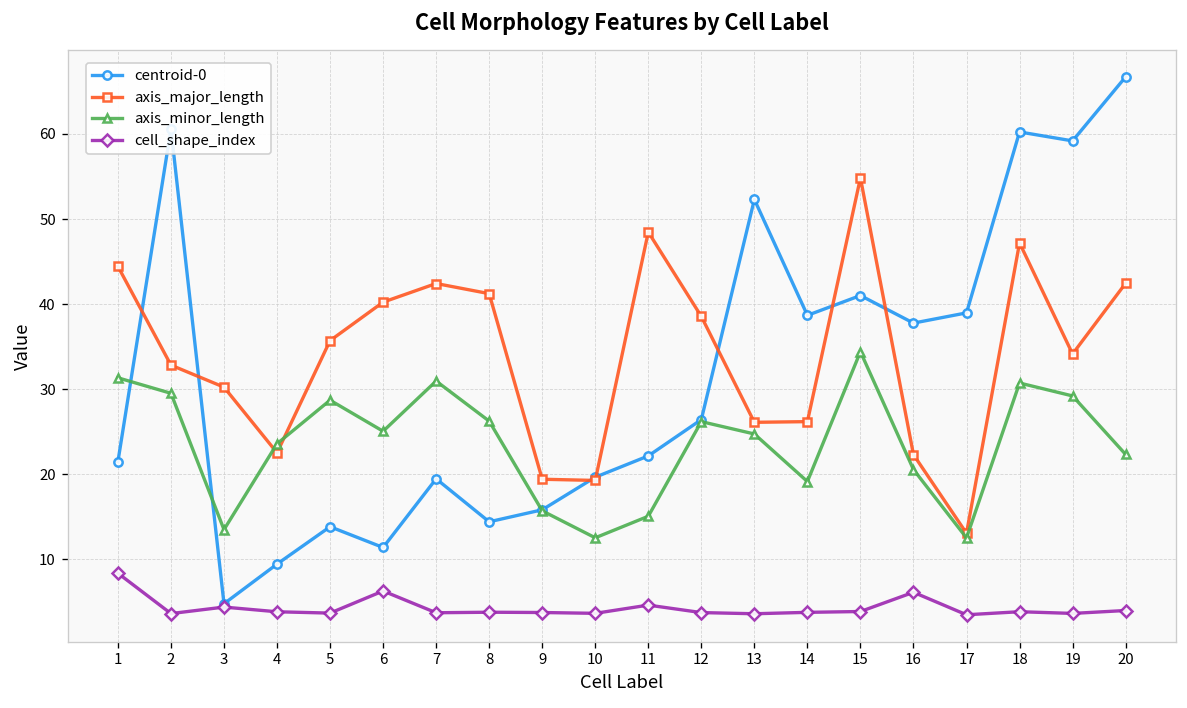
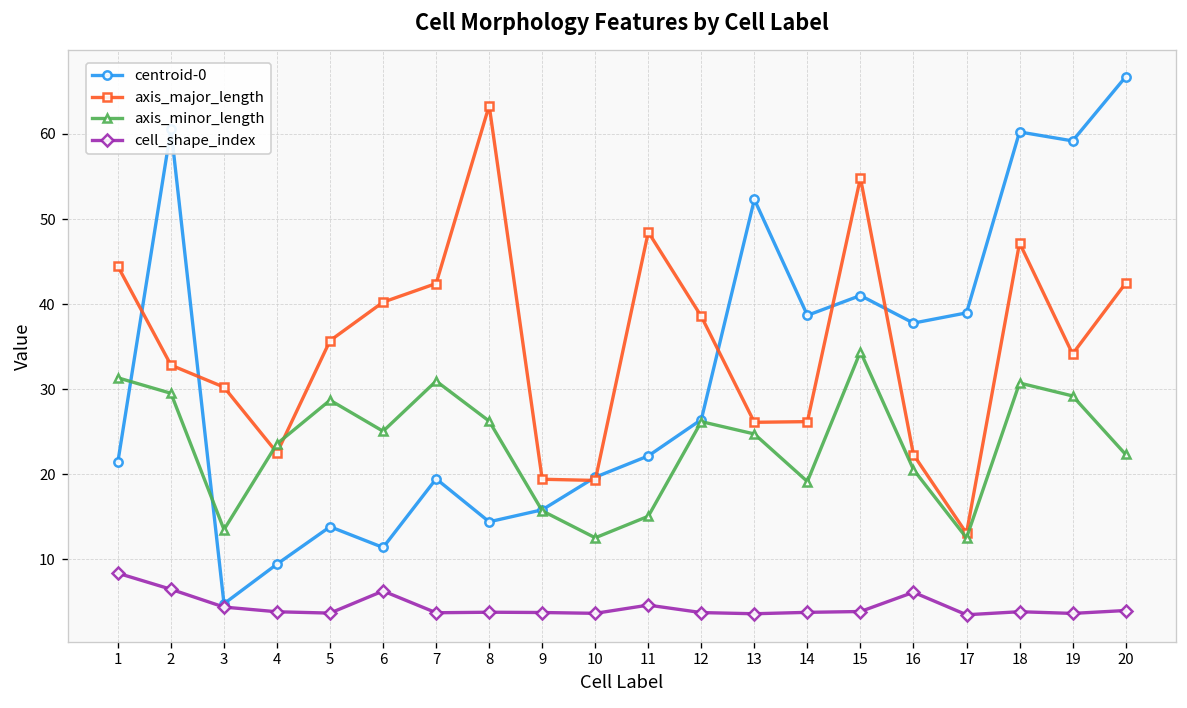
cell_shape_index, 2: 4 -> 7
axis_major_length, 8: 41 -> 63
